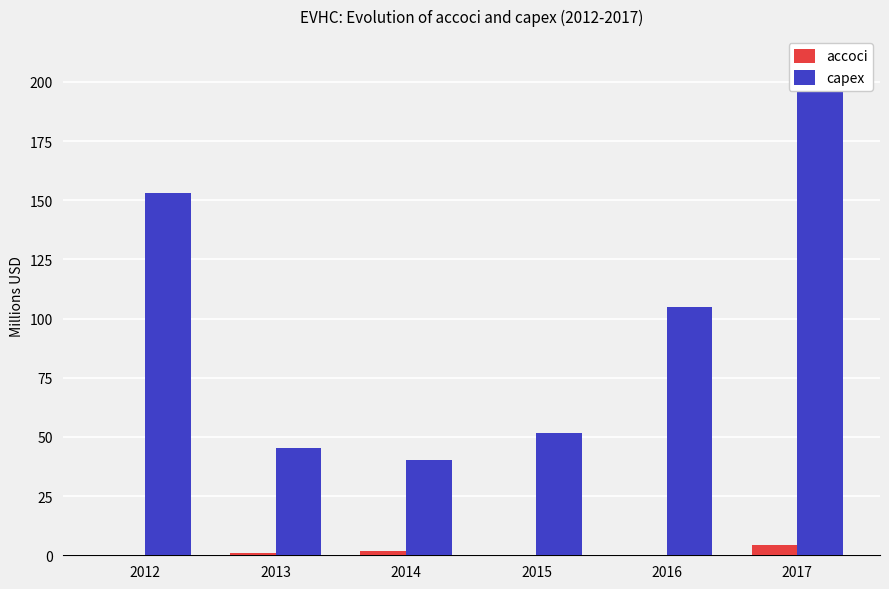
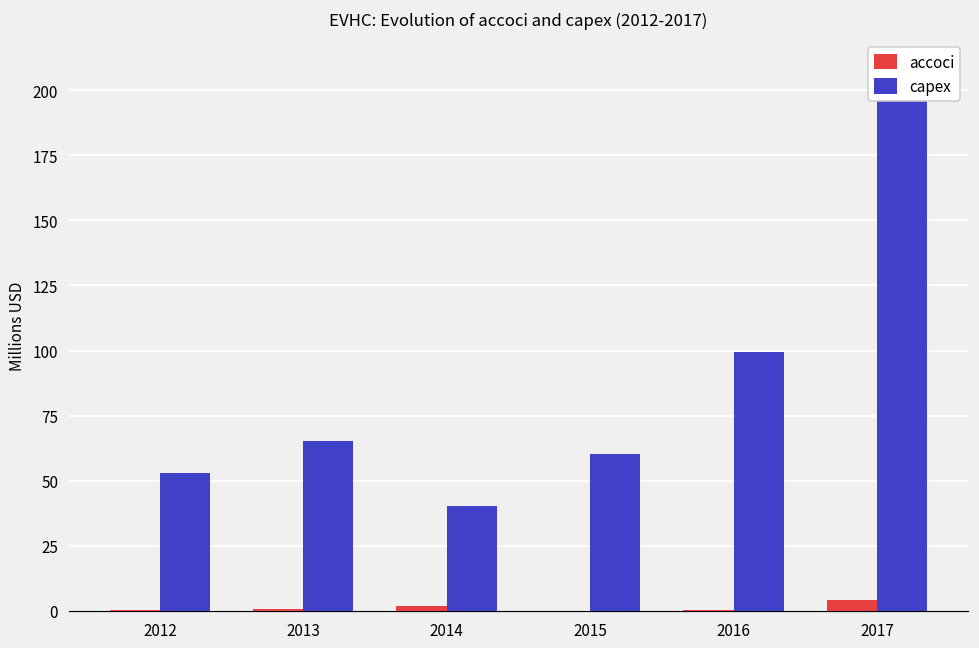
capex, 2012: 153 -> 53
capex, 2013: 45 -> 65
capex, 2015: 52 -> 60
capex, 2016: 105 -> 100
